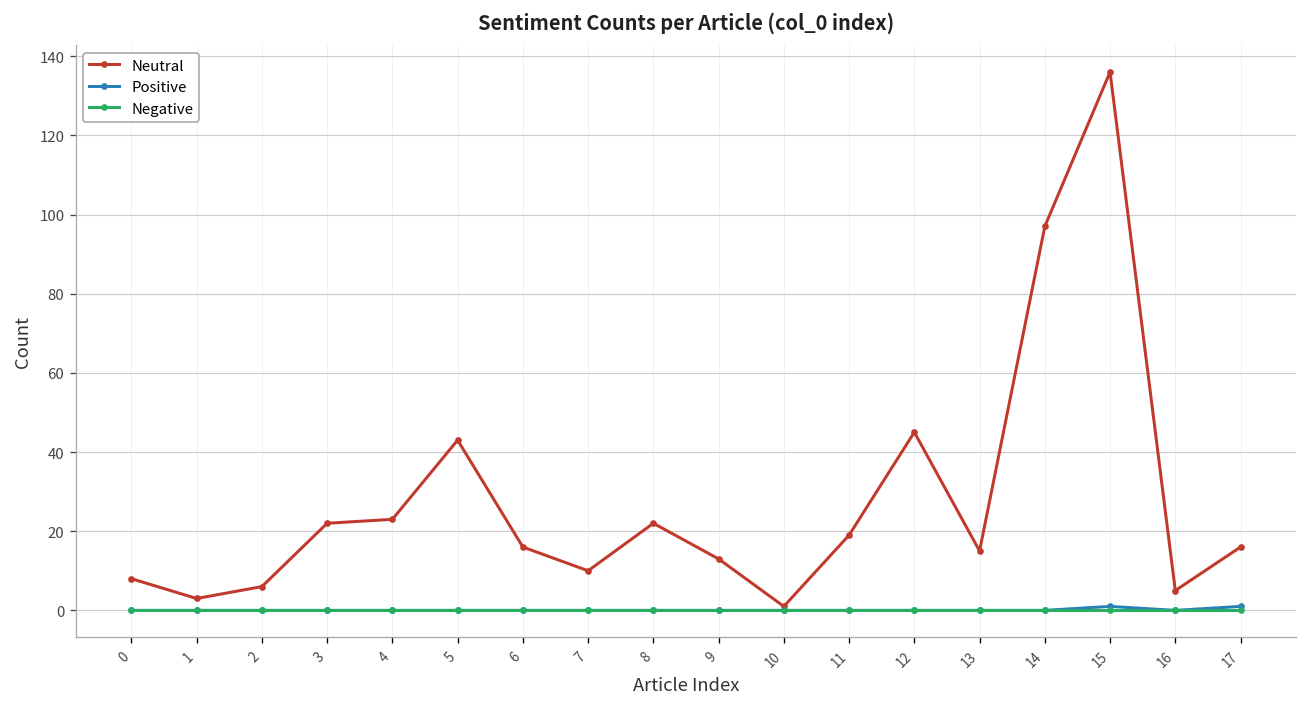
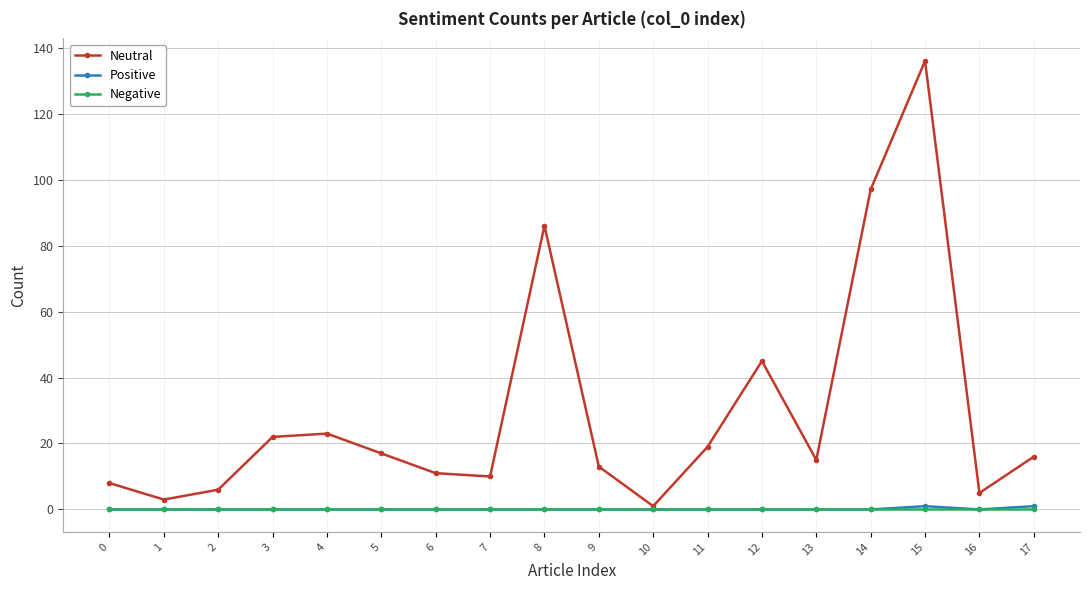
Neutral, 5: 43 -> 17
Neutral, 6: 16 -> 11
Neutral, 8: 22 -> 86
